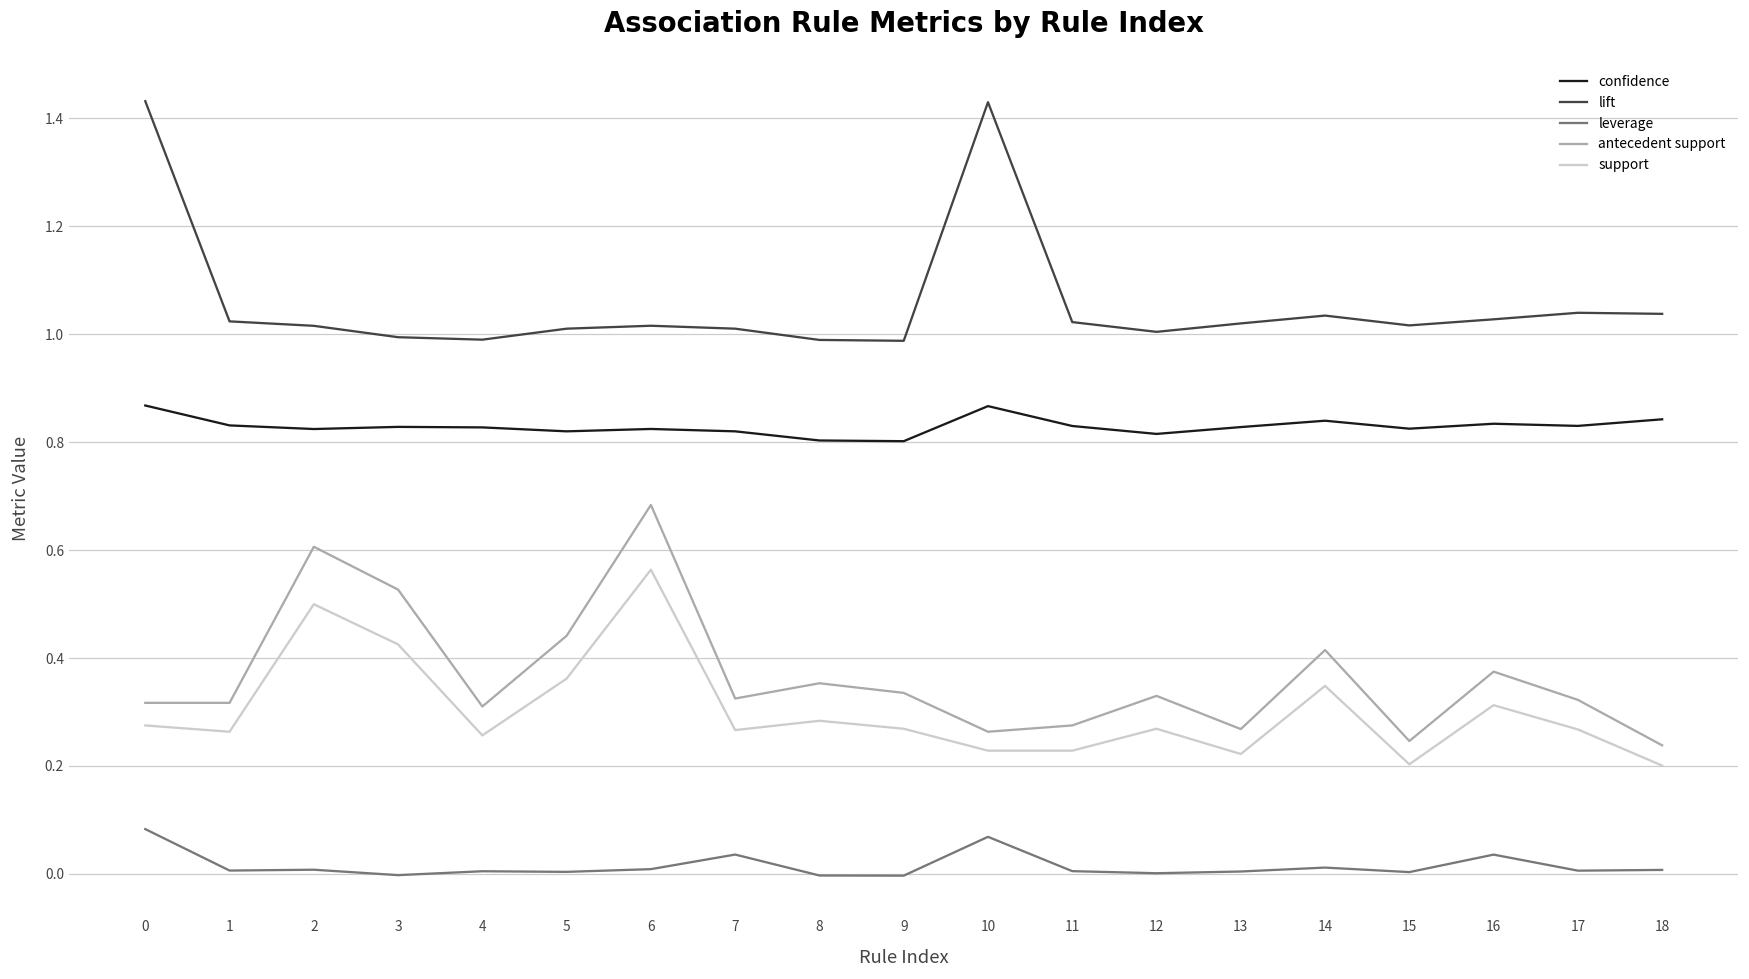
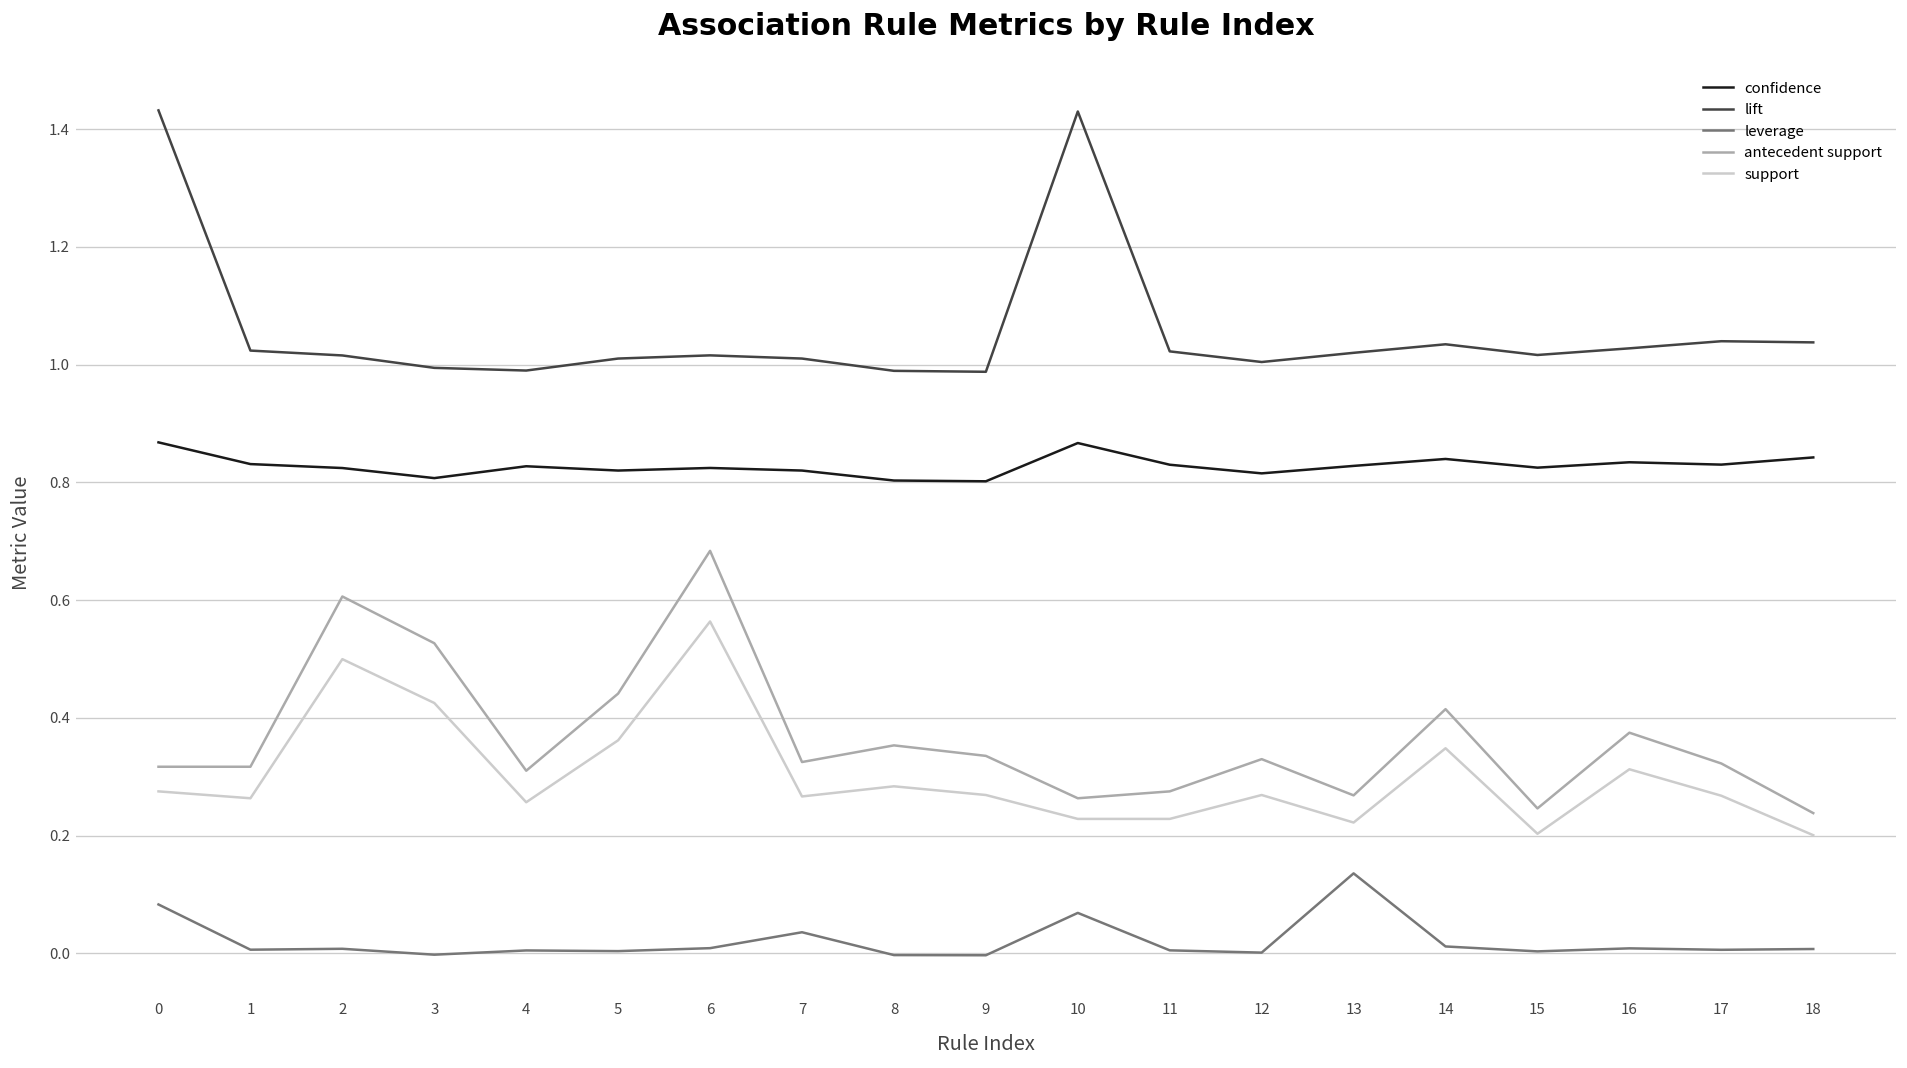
confidence, 3: 0.83 -> 0.81
leverage, 13: 0.00 -> 0.14
leverage, 16: 0.04 -> 0.01
